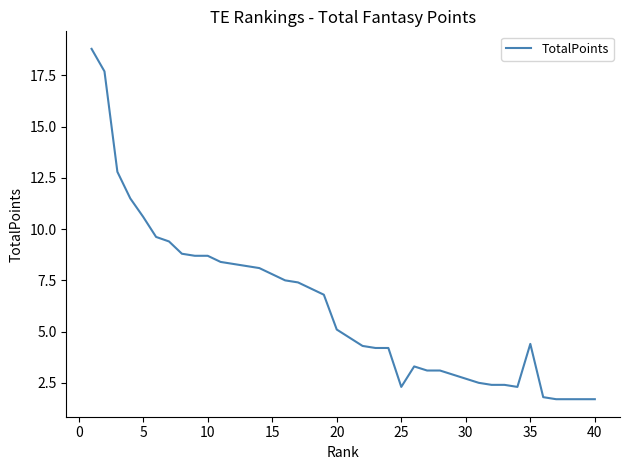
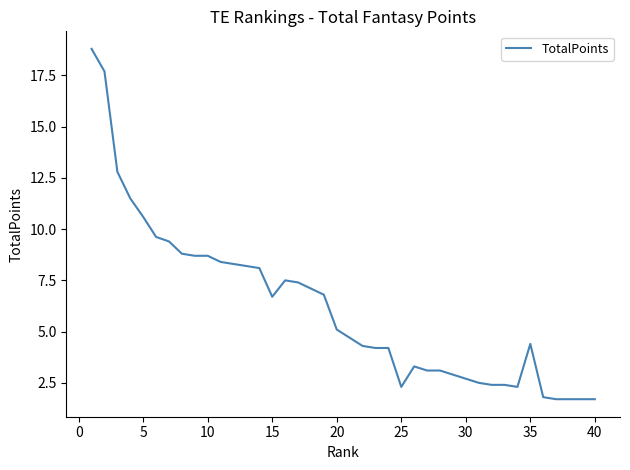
15: 7.8 -> 6.7
